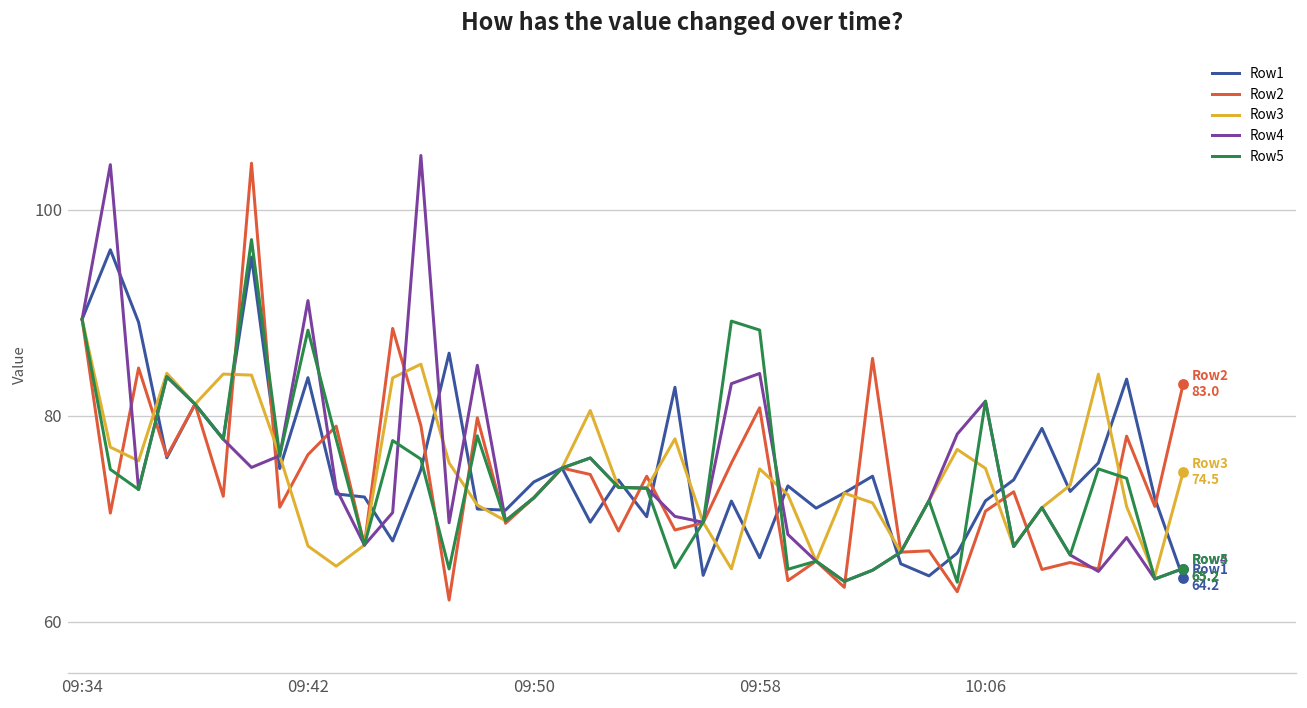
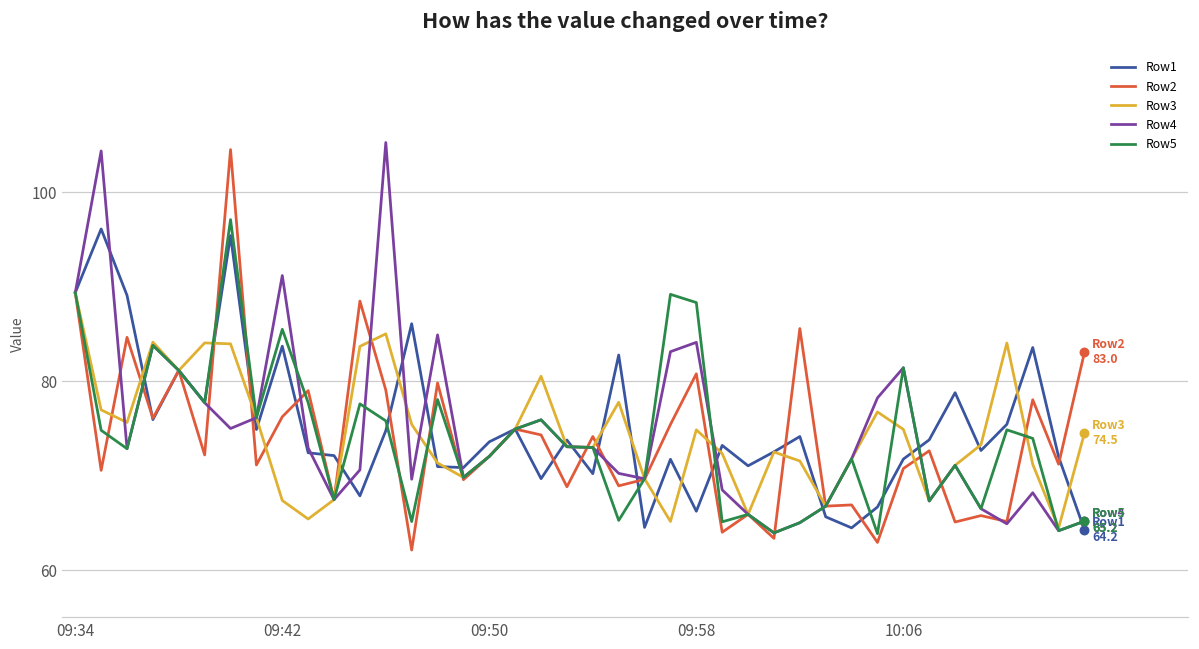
Row5, 09:42: 88 -> 85
